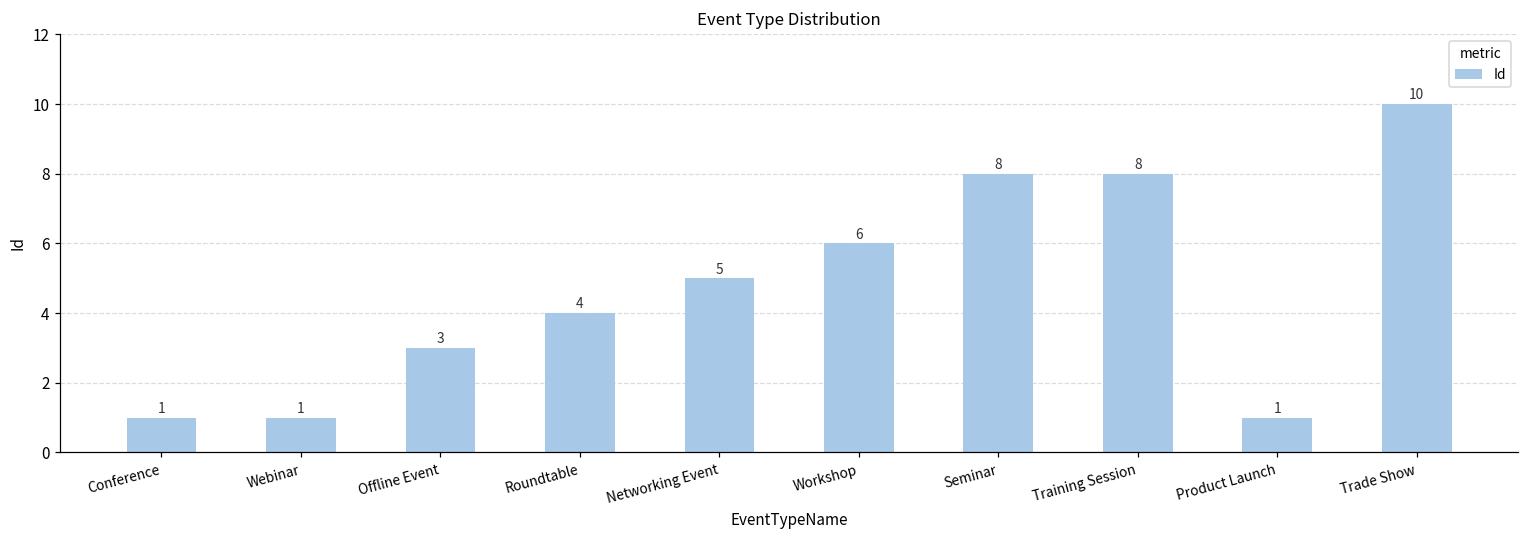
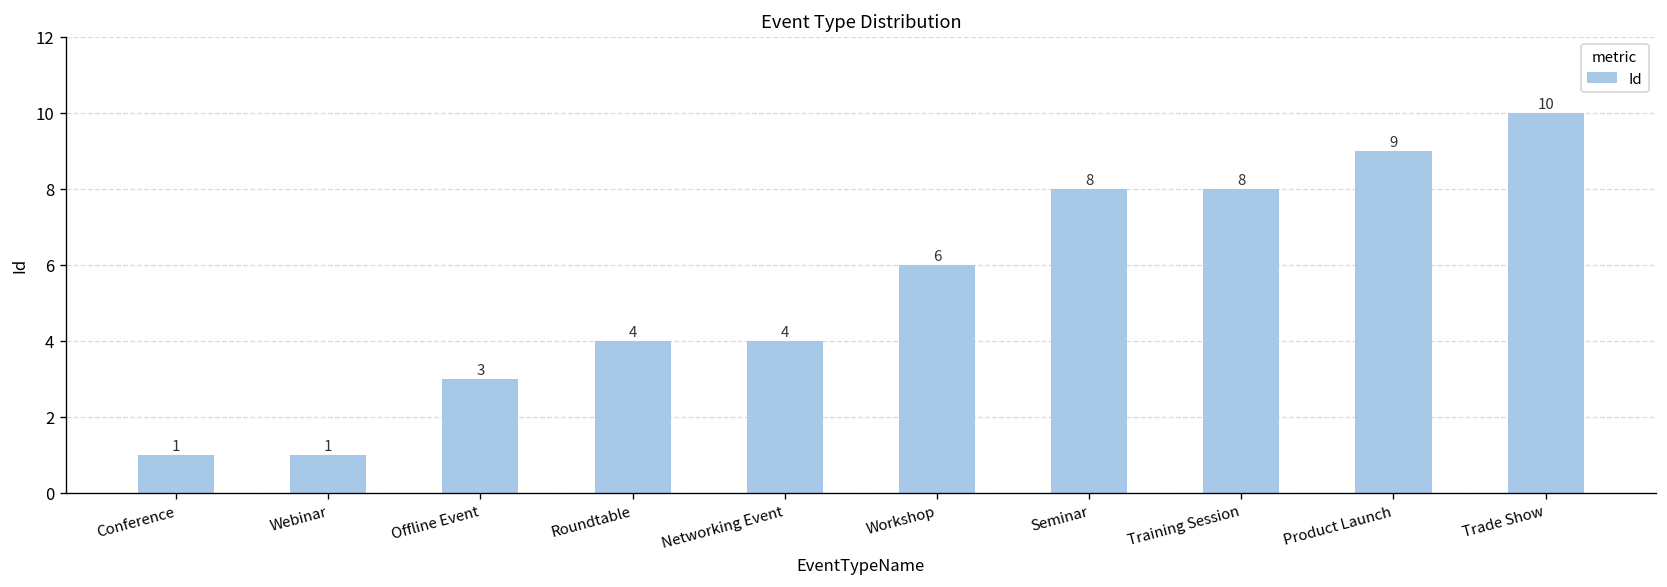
Networking Event: 5 -> 4
Product Launch: 1 -> 9
